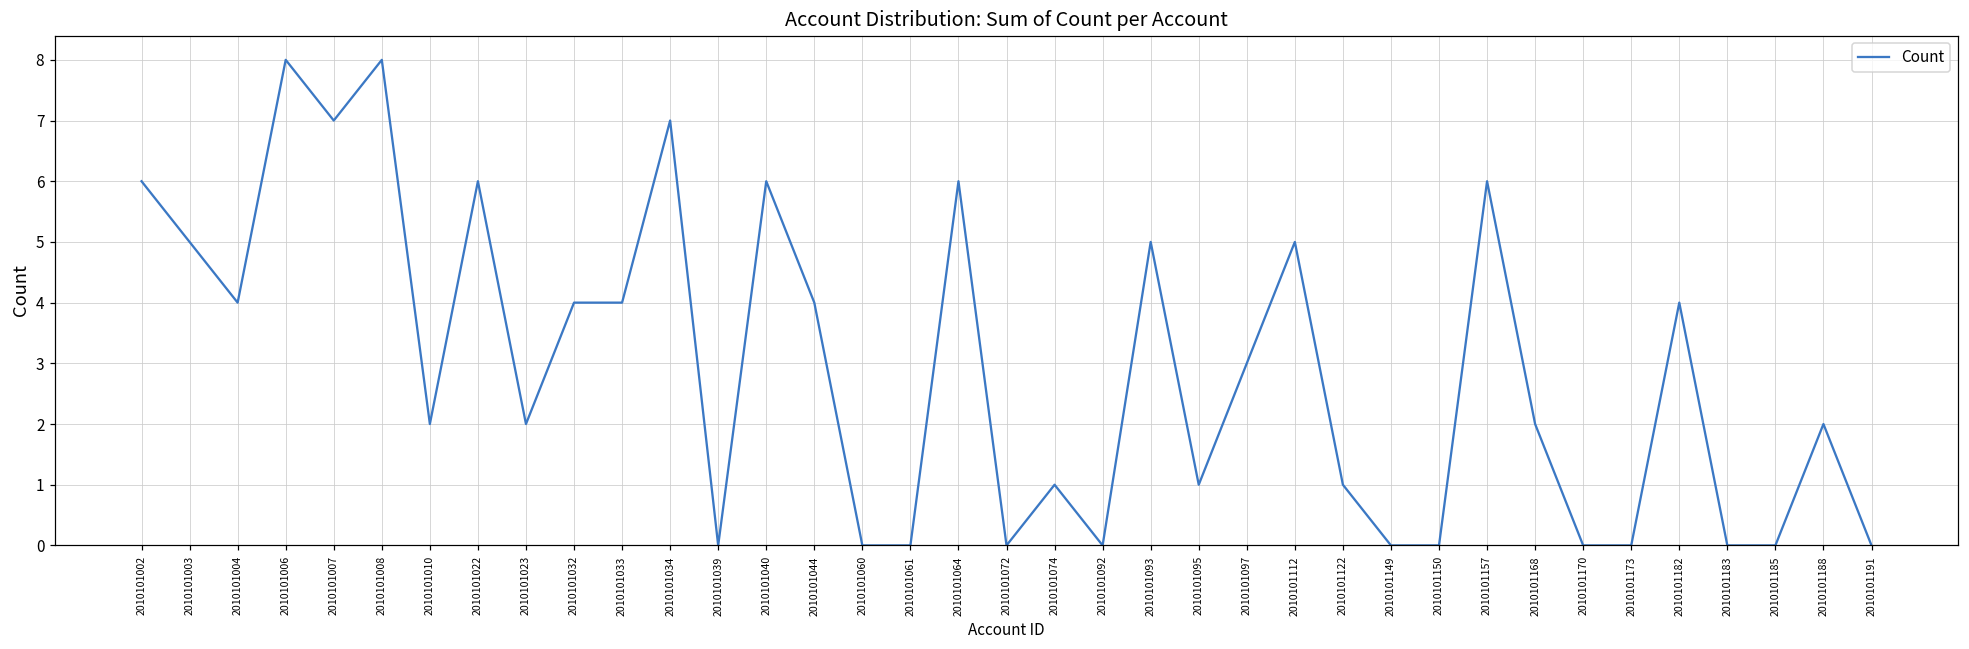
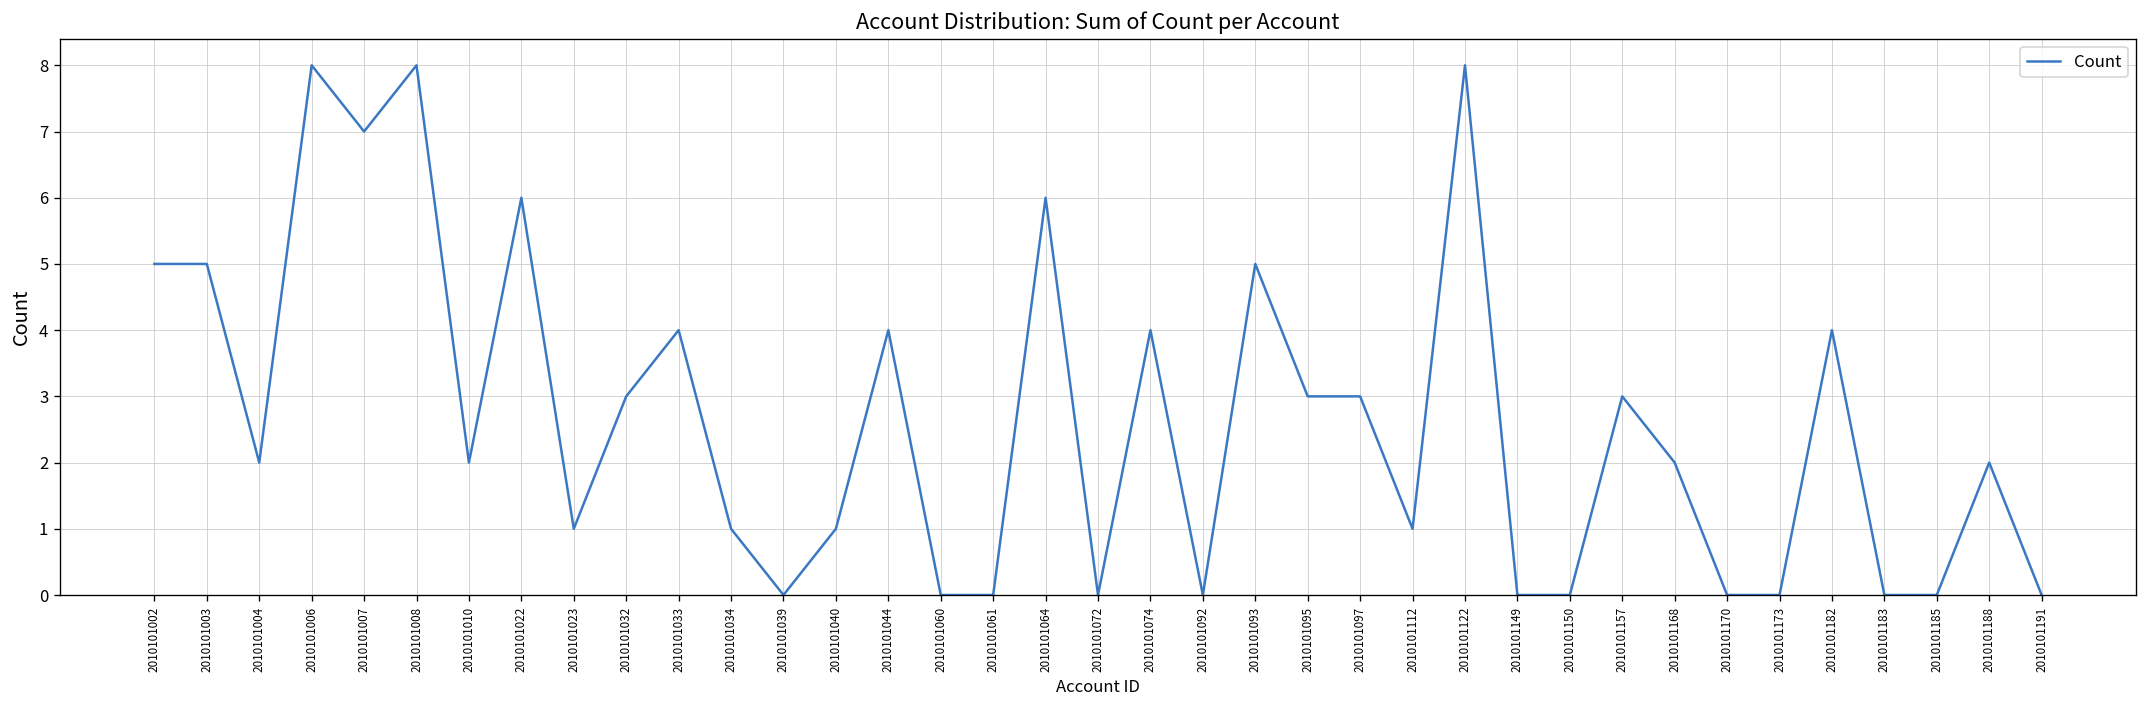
2010101002: 6 -> 5
2010101004: 4 -> 2
2010101023: 2 -> 1
2010101032: 4 -> 3
2010101034: 7 -> 1
2010101040: 6 -> 1
2010101074: 1 -> 4
2010101095: 1 -> 3
2010101112: 5 -> 1
2010101122: 1 -> 8
2010101157: 6 -> 3
